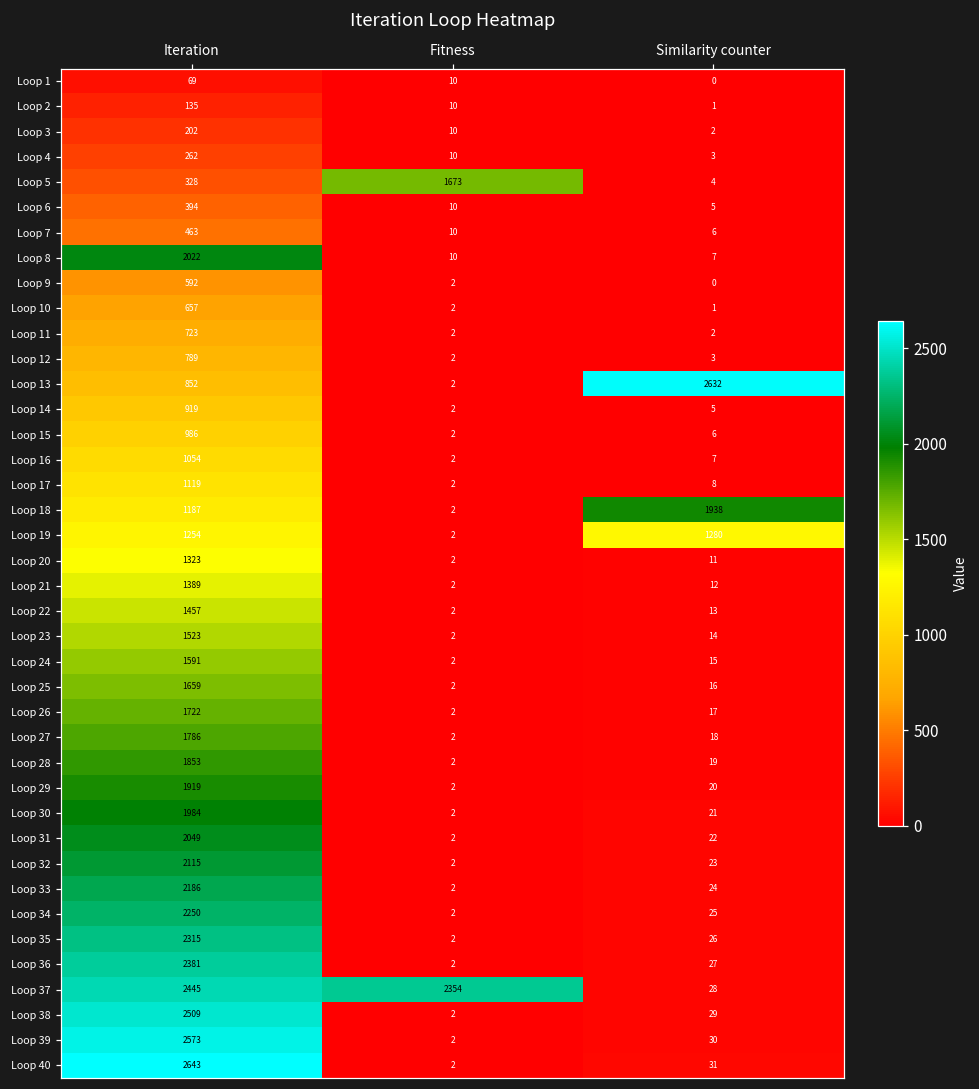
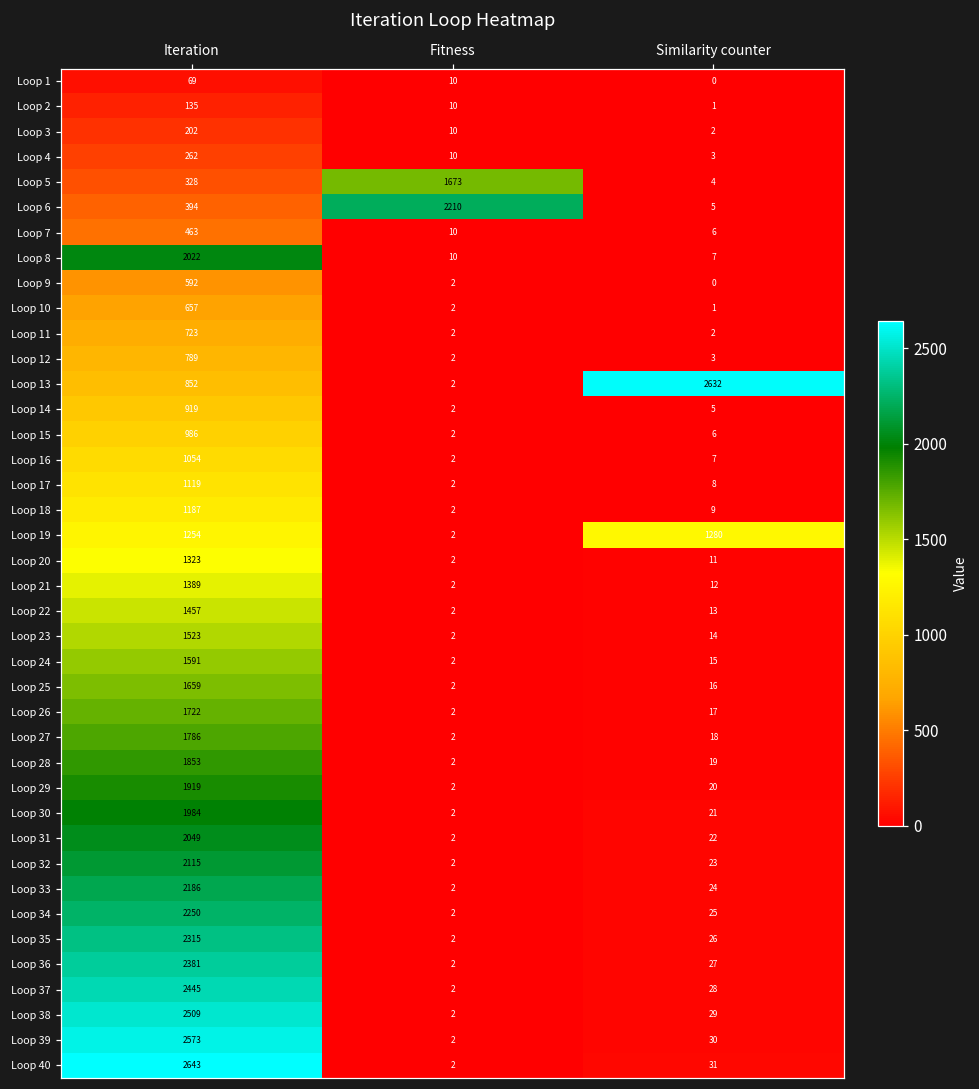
Loop 6, Fitness: 10 -> 2210
Loop 18, Similarity counter: 1938 -> 9
Loop 37, Fitness: 2354 -> 2
